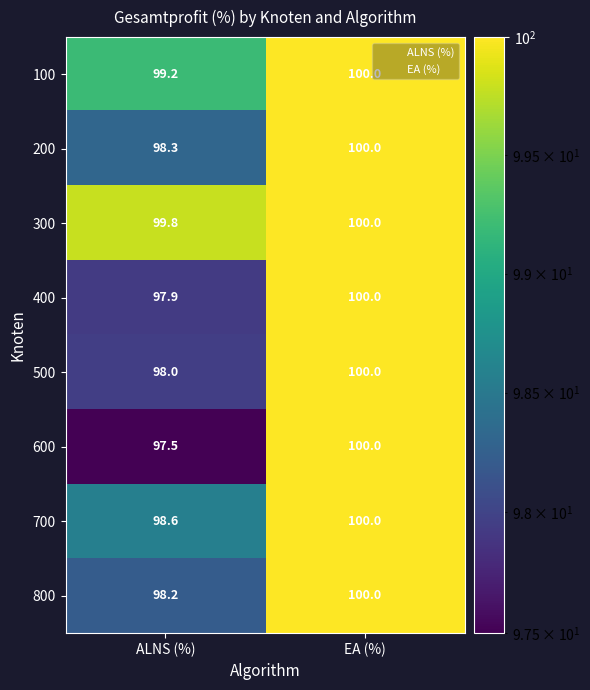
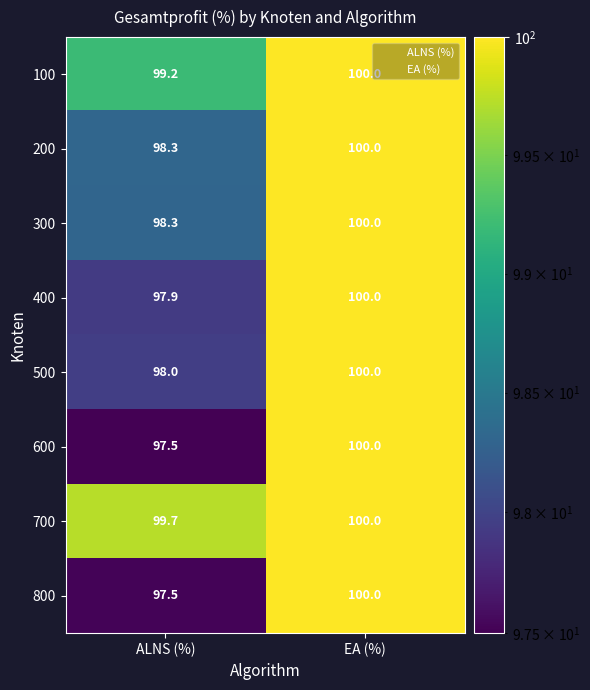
300, ALNS (%): 99.8 -> 98.3
700, ALNS (%): 98.6 -> 99.7
800, ALNS (%): 98.2 -> 97.5
